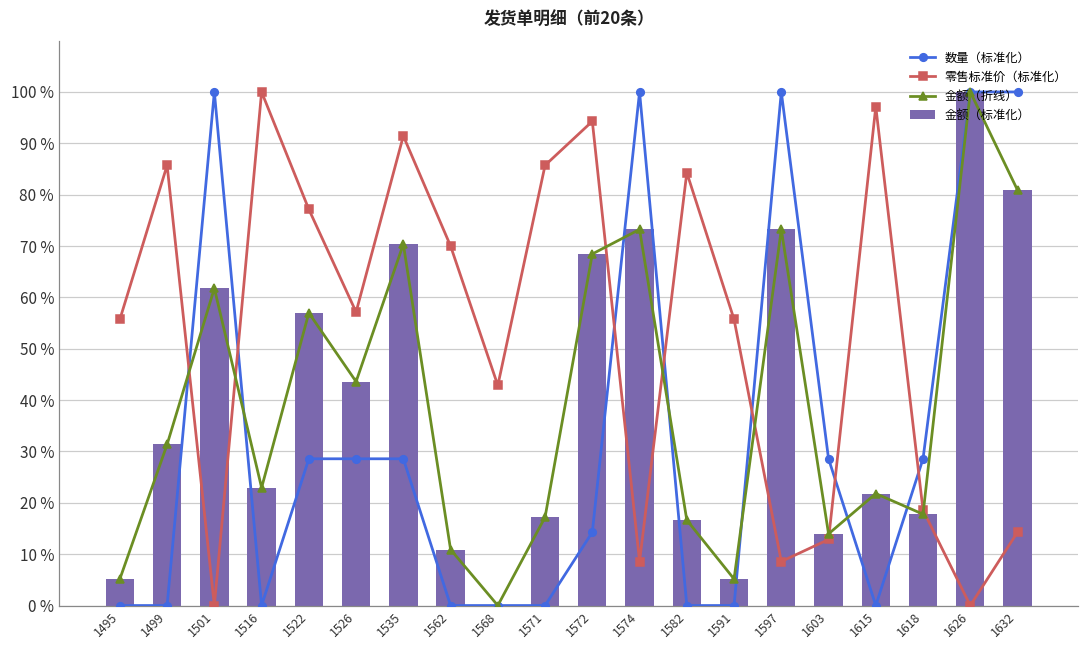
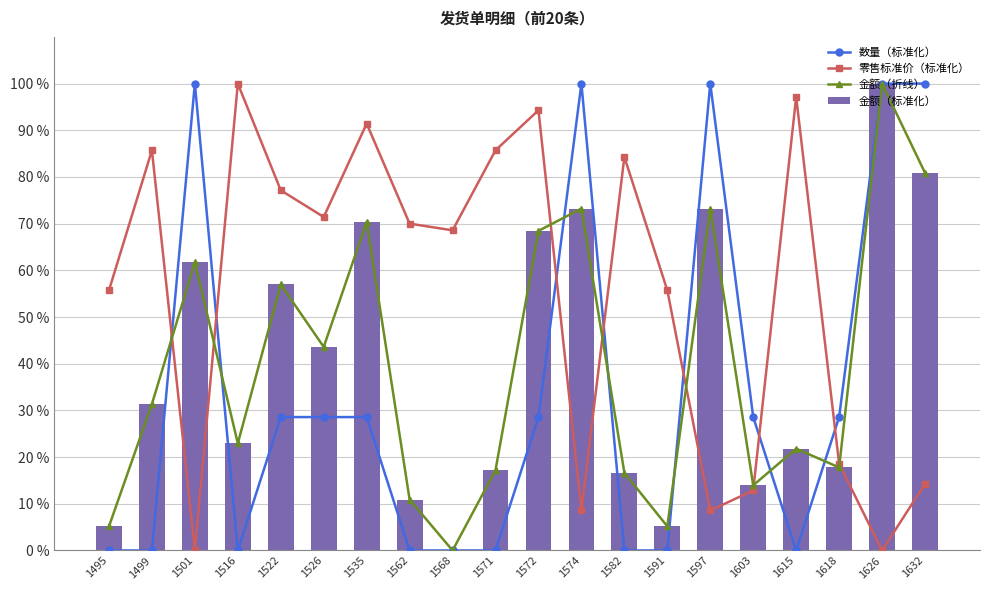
零售标准价（标准化）, 1526: 57 % -> 71 %
零售标准价（标准化）, 1568: 43 % -> 69 %
数量（标准化）, 1572: 14 % -> 29 %
